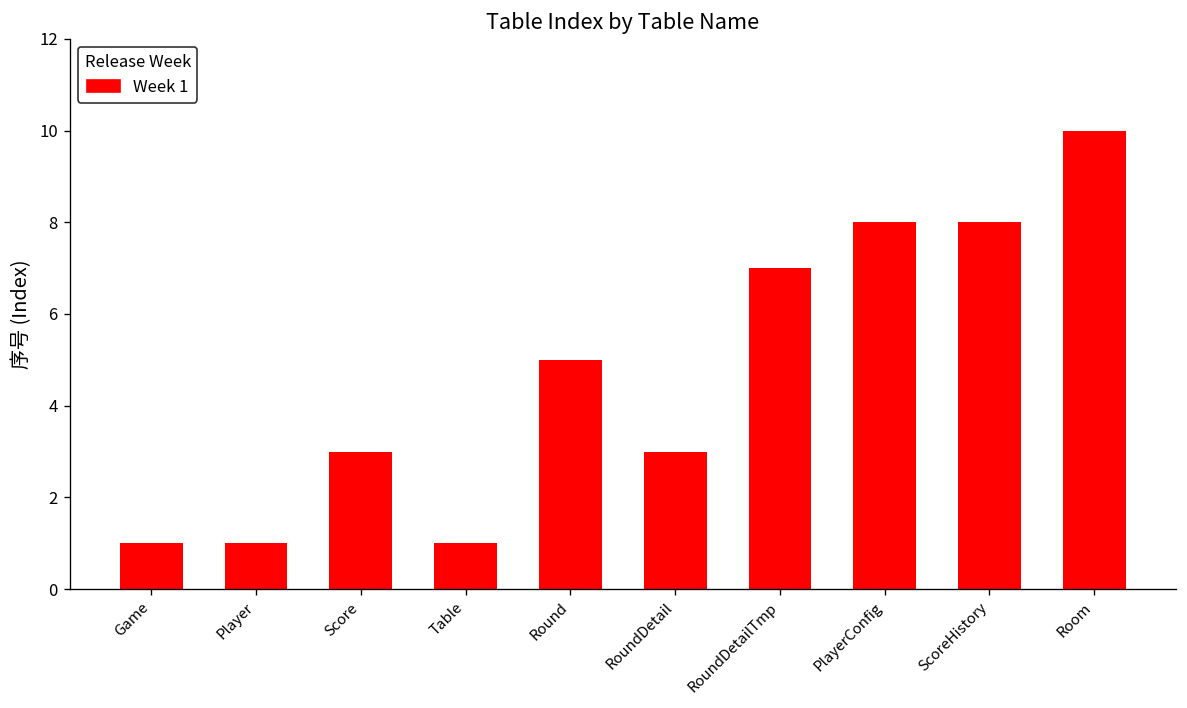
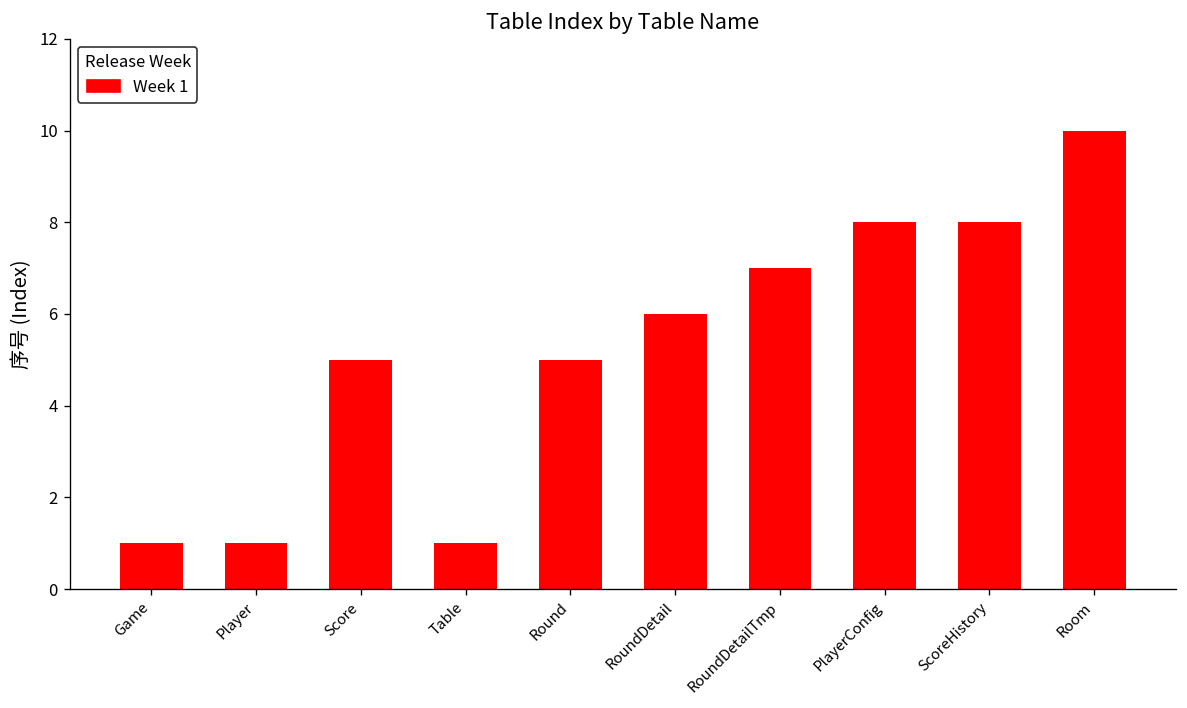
Score: 3 -> 5
RoundDetail: 3 -> 6
